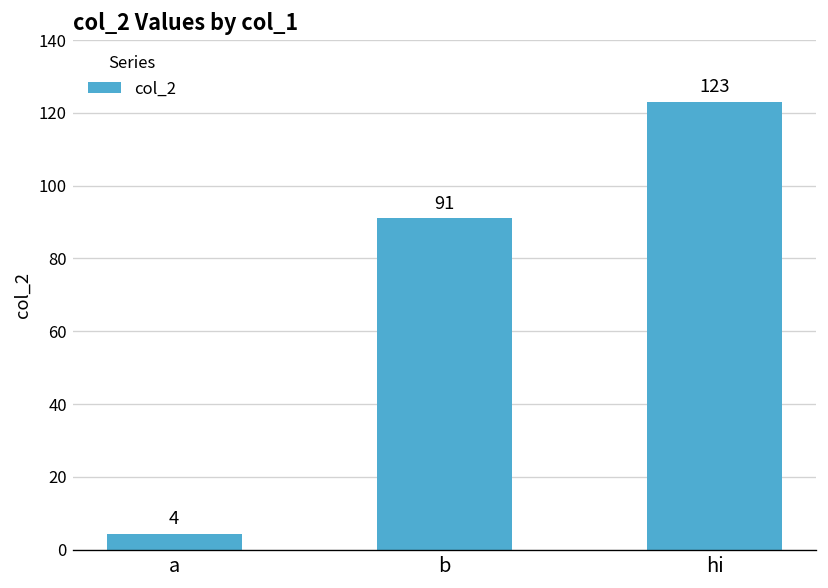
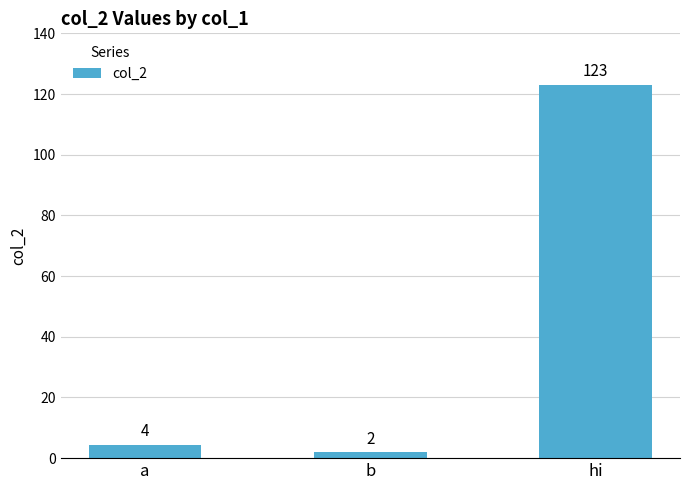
b: 91 -> 2
